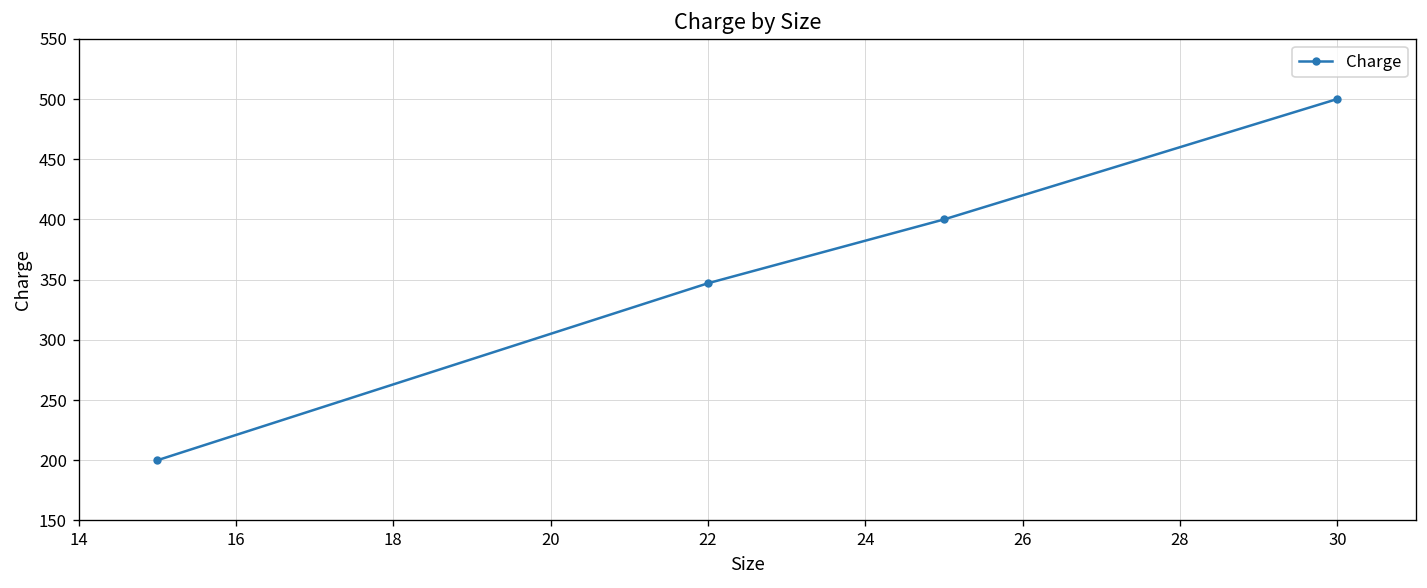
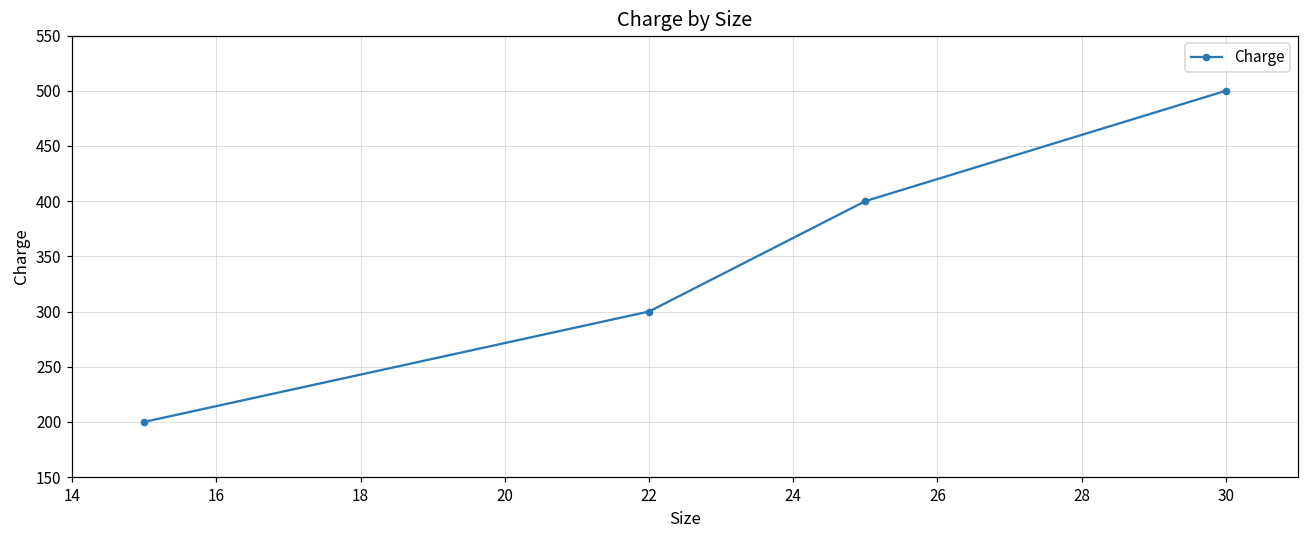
22: 347 -> 300
